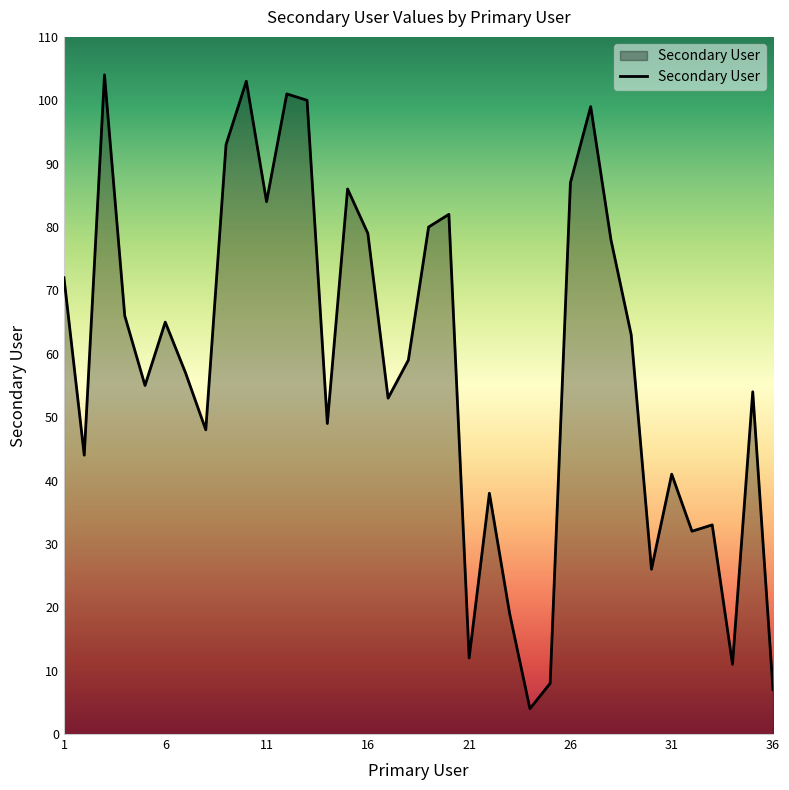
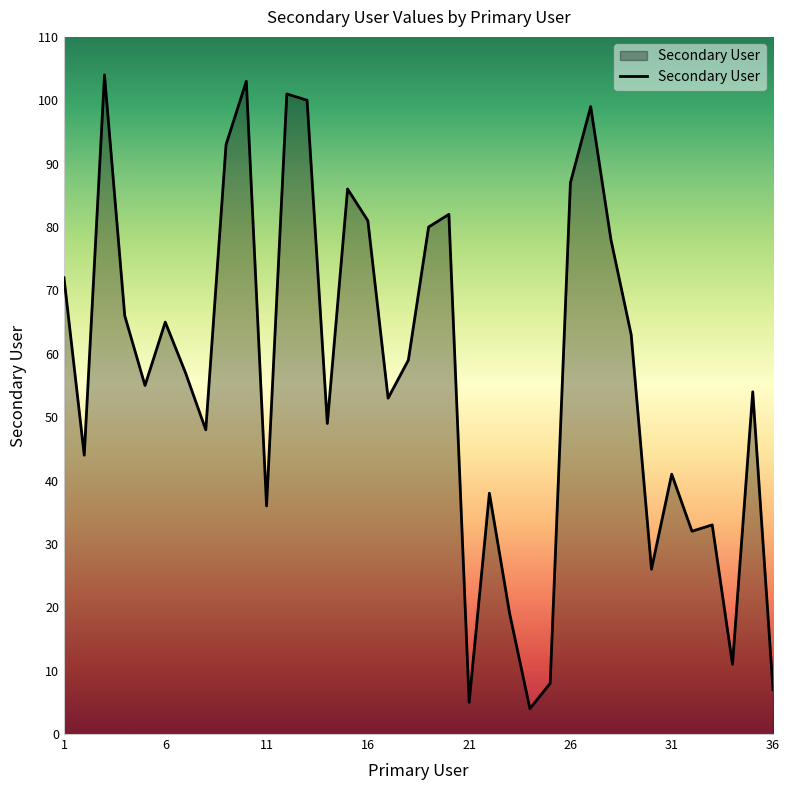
11: 84 -> 36
16: 79 -> 81
21: 12 -> 5
